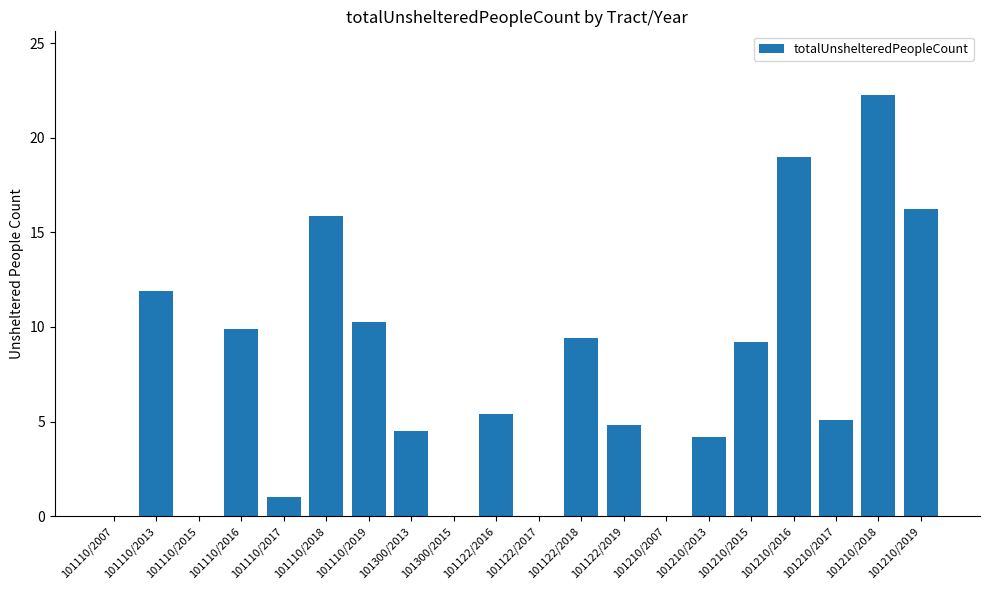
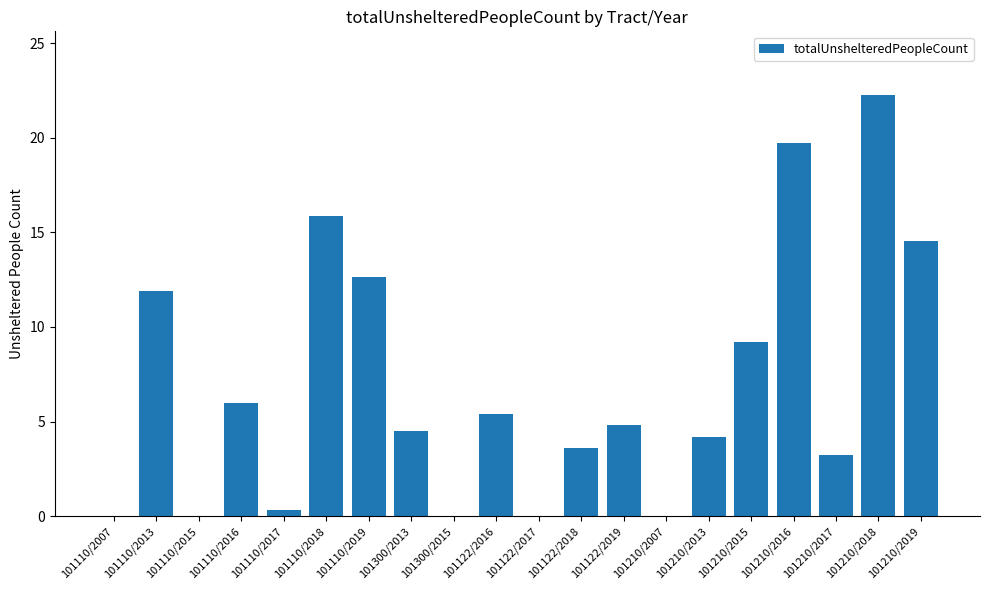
101110/2016: 9.9 -> 6.0
101110/2017: 1.0 -> 0.3
101110/2019: 10.3 -> 12.6
101122/2018: 9.4 -> 3.6
101210/2016: 19.0 -> 19.7
101210/2017: 5.1 -> 3.2
101210/2019: 16.2 -> 14.5
